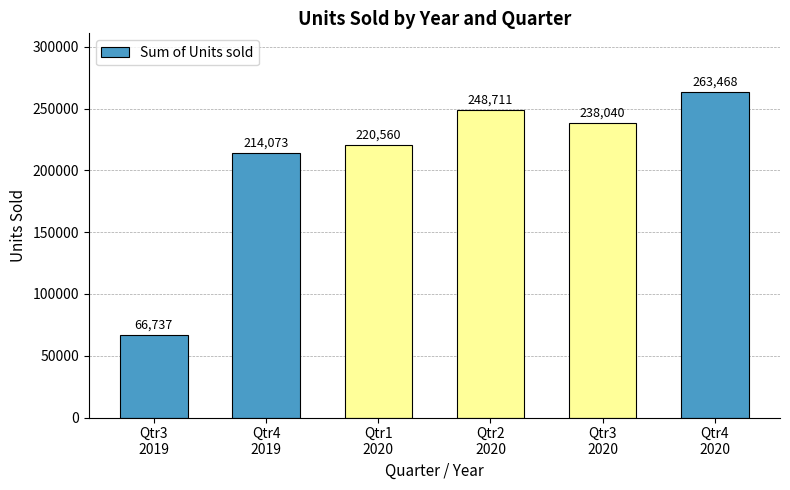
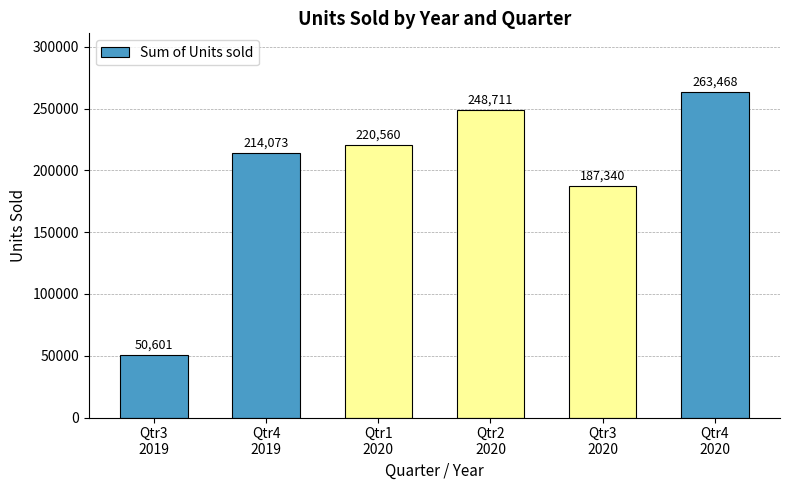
Qtr3 2019: 66,737 -> 50,601
Qtr3 2020: 238,040 -> 187,340
